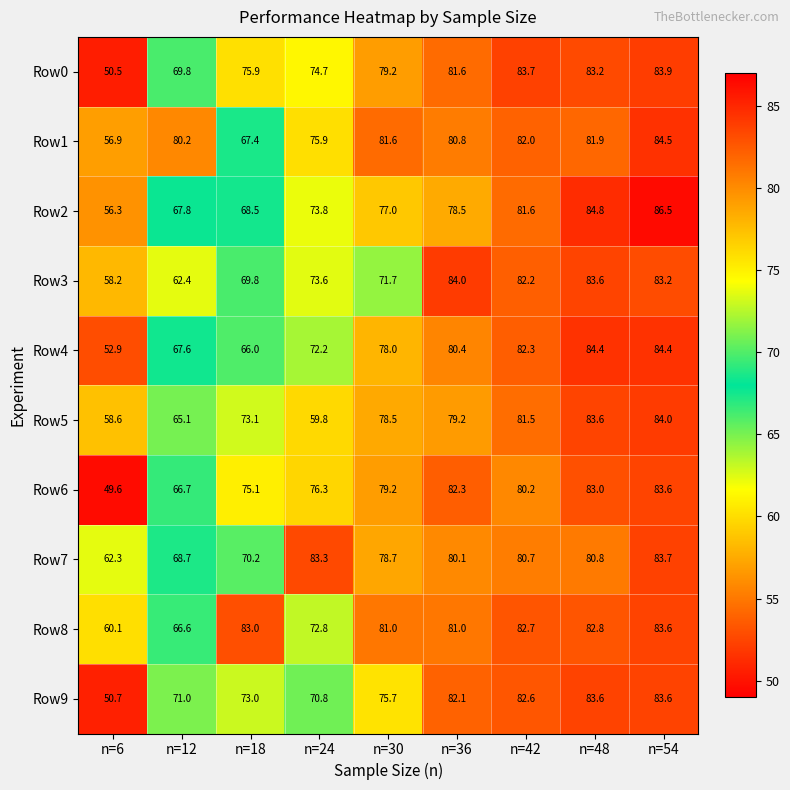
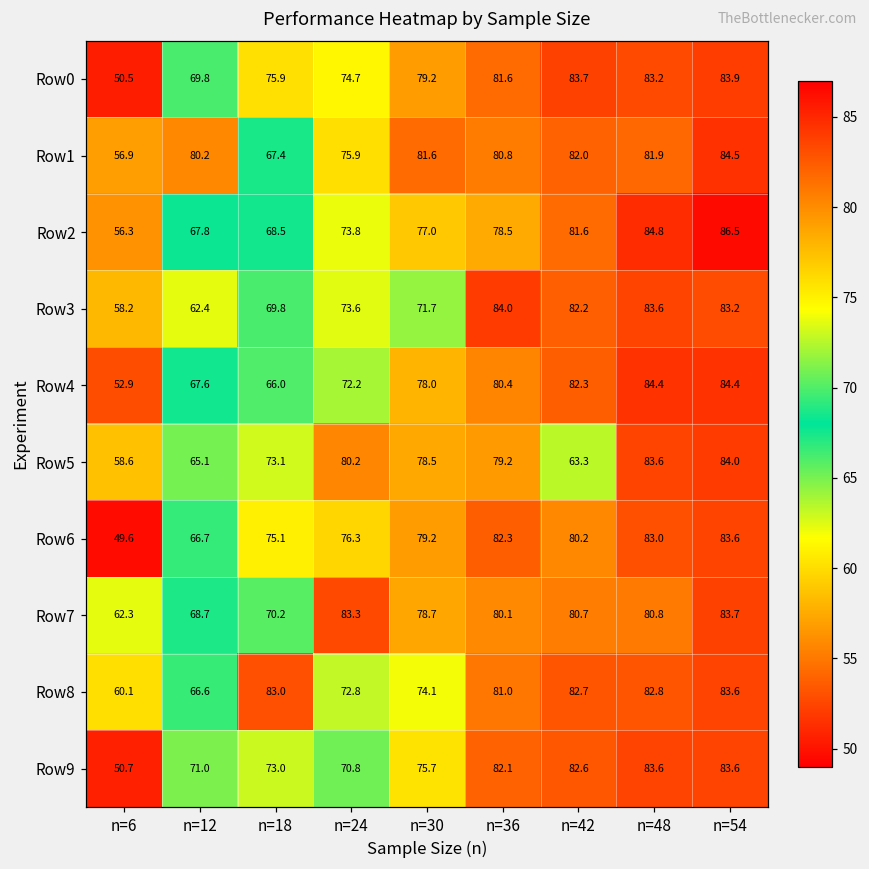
Row5, n=24: 59.8 -> 80.2
Row5, n=42: 81.5 -> 63.3
Row8, n=30: 81.0 -> 74.1
